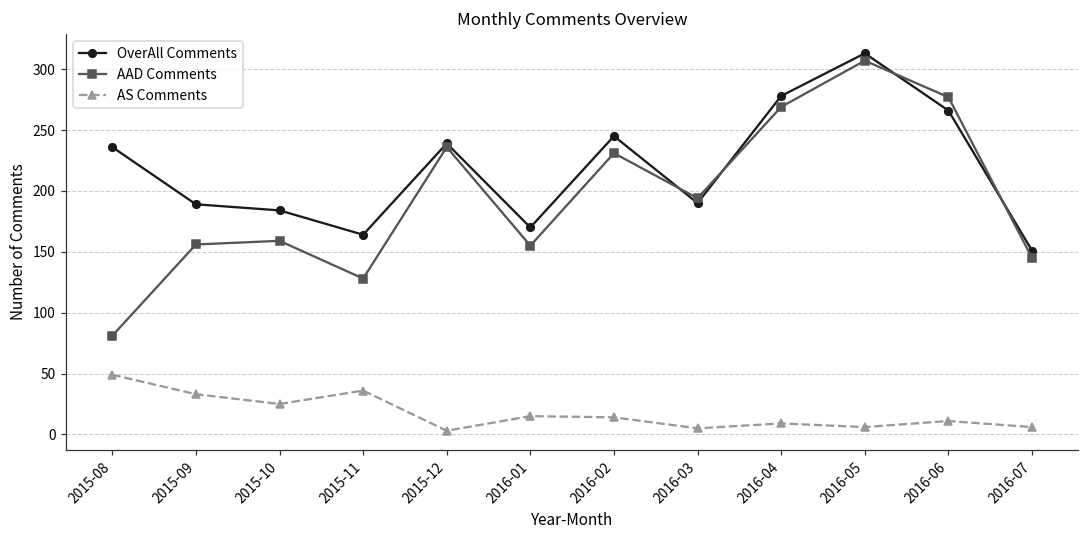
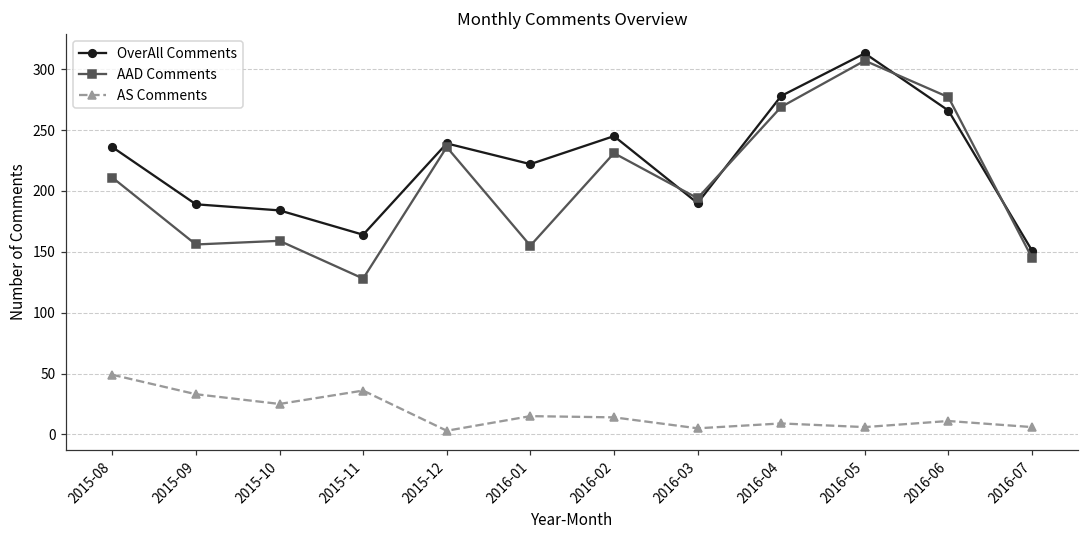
AAD Comments, 2015-08: 81 -> 211
OverAll Comments, 2016-01: 170 -> 222
